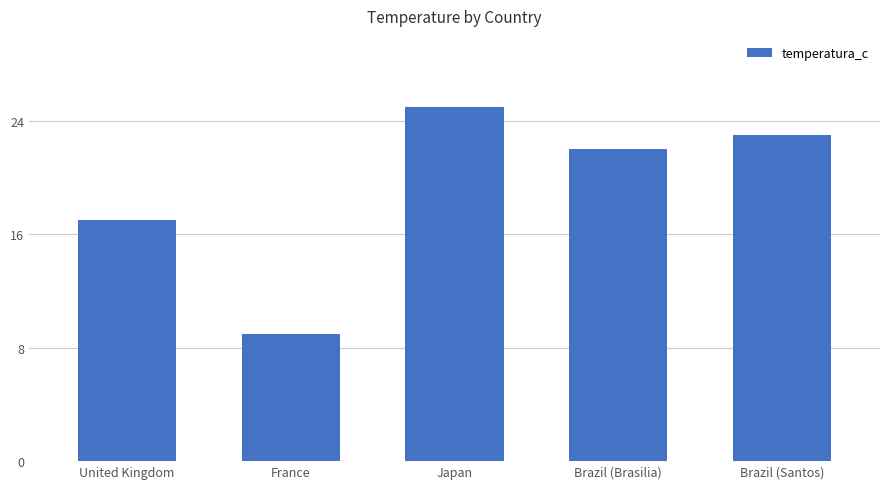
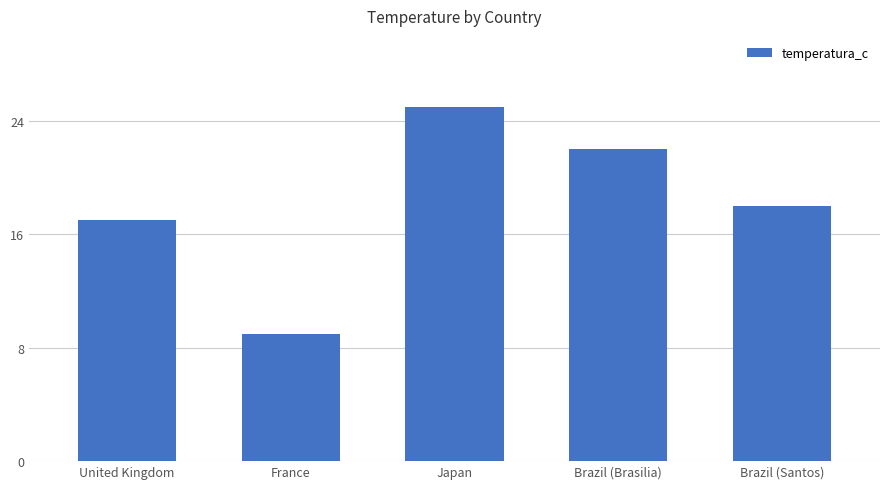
Brazil (Santos): 23 -> 18
